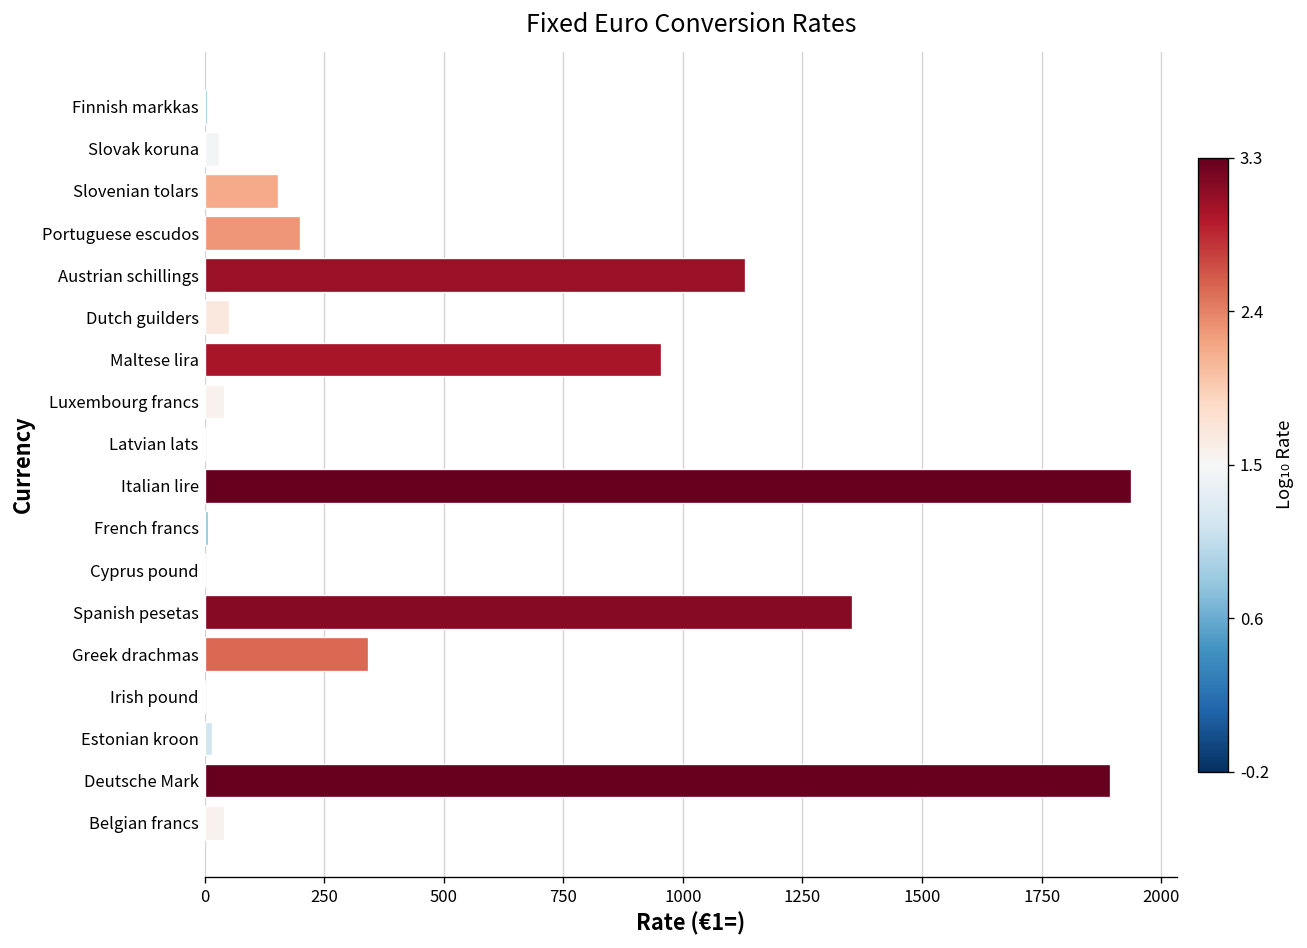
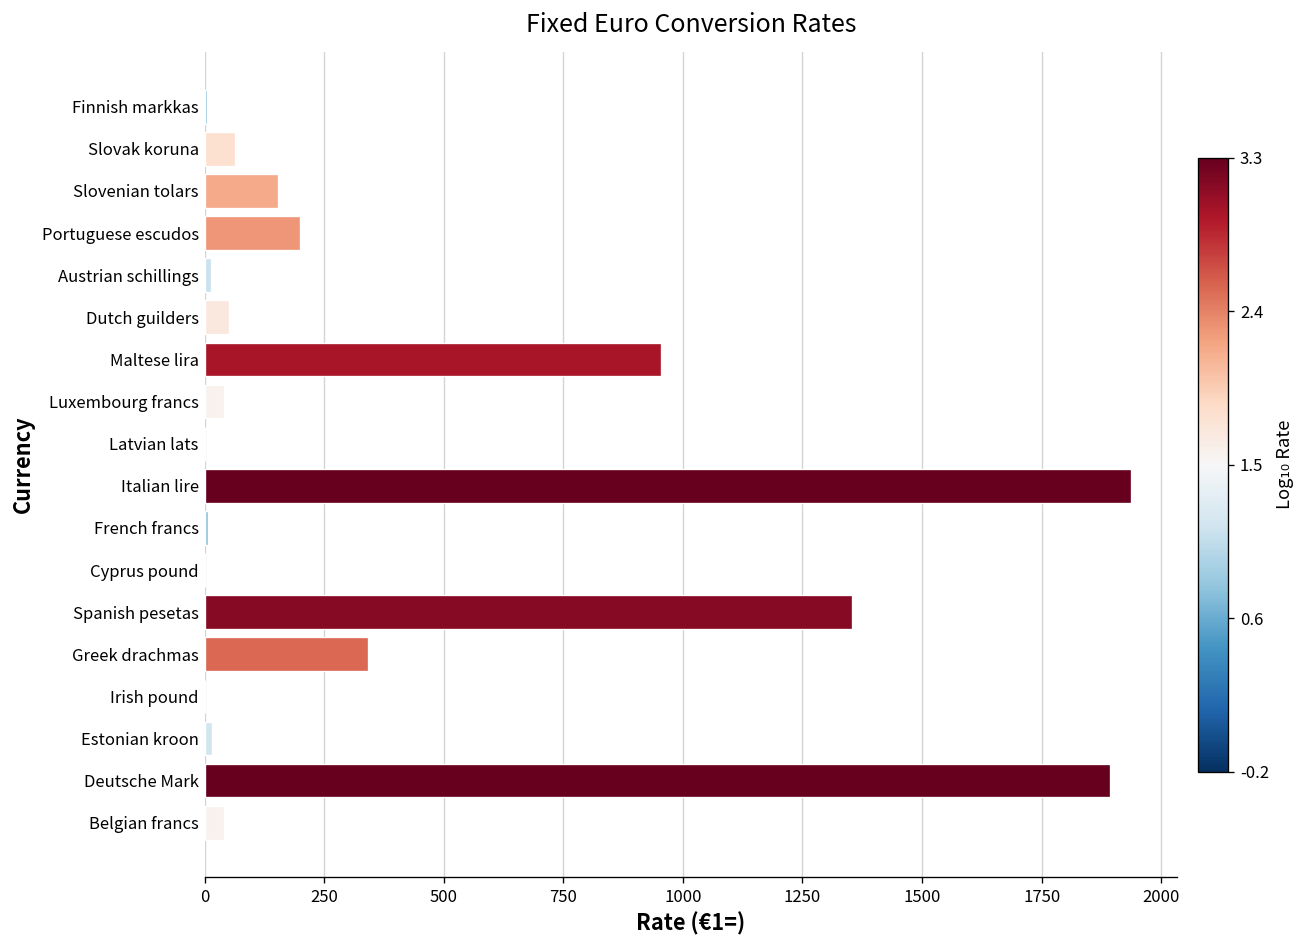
Slovak koruna: 30 -> 60
Austrian schillings: 1130 -> 10
